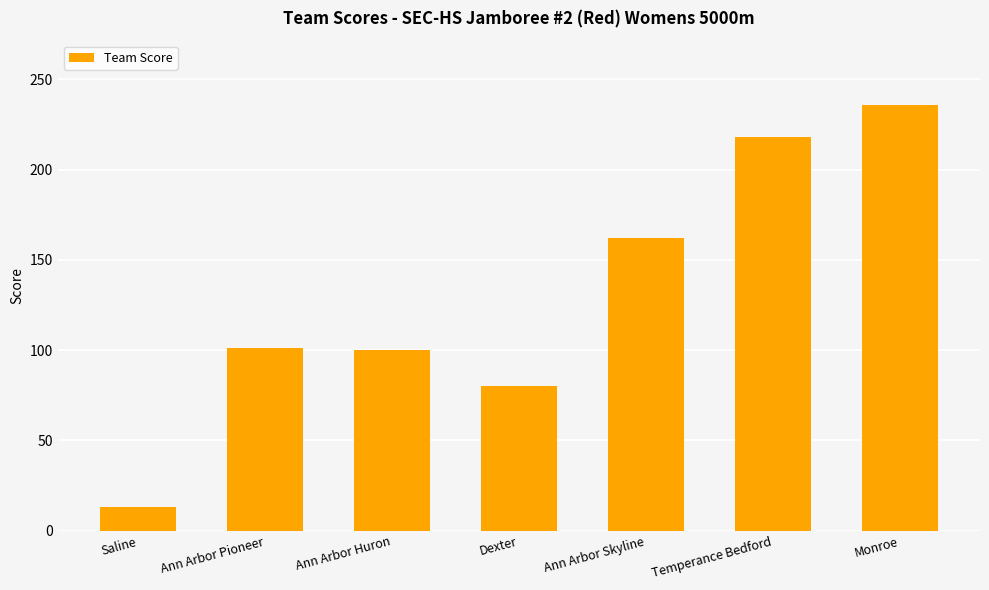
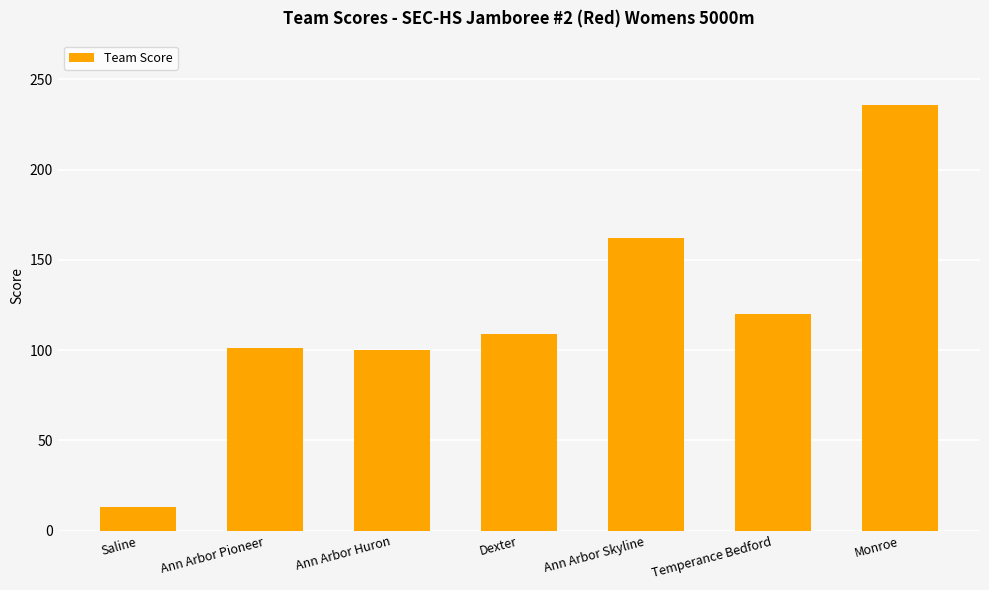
Dexter: 80 -> 109
Temperance Bedford: 218 -> 120
